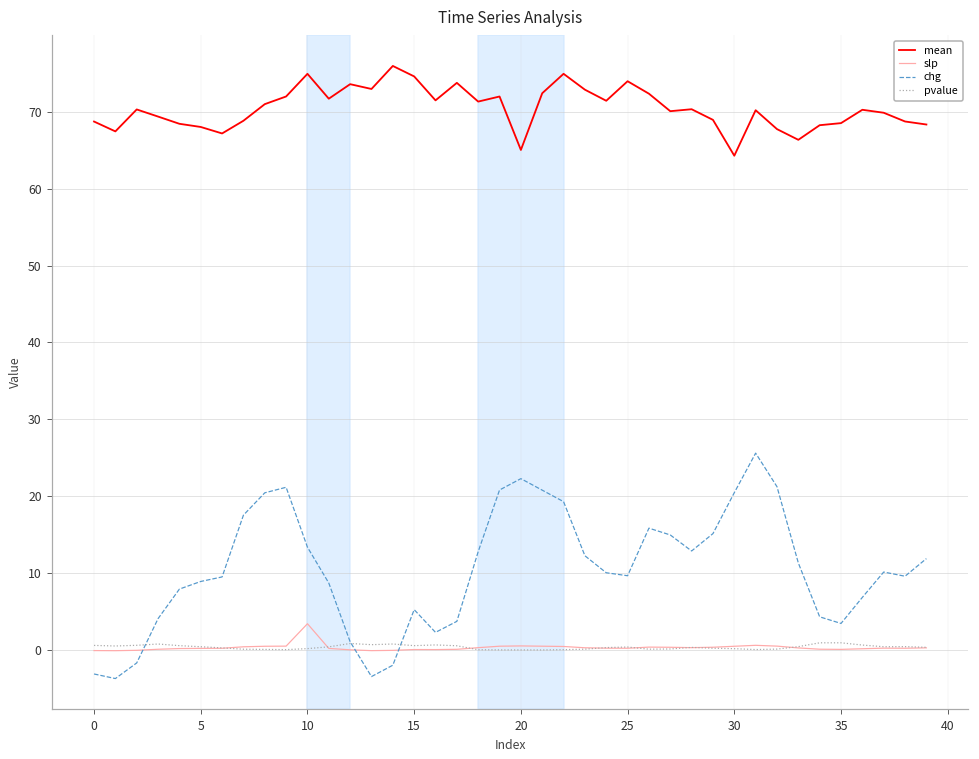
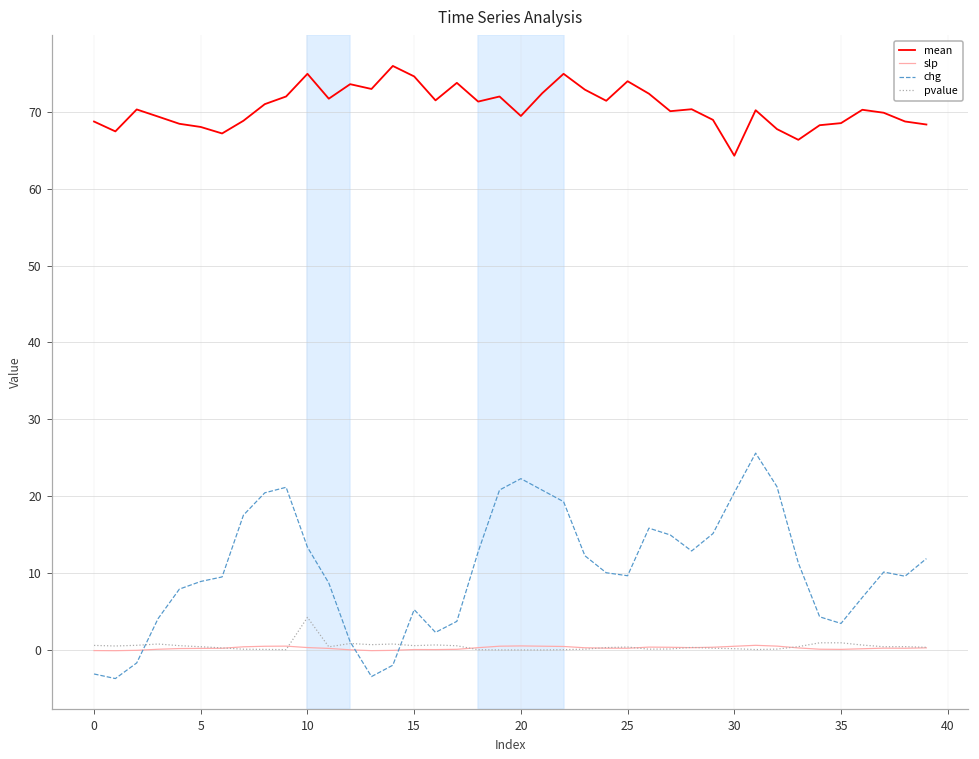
slp, 10: 3 -> 0
pvalue, 10: 0 -> 4
mean, 20: 65 -> 69
